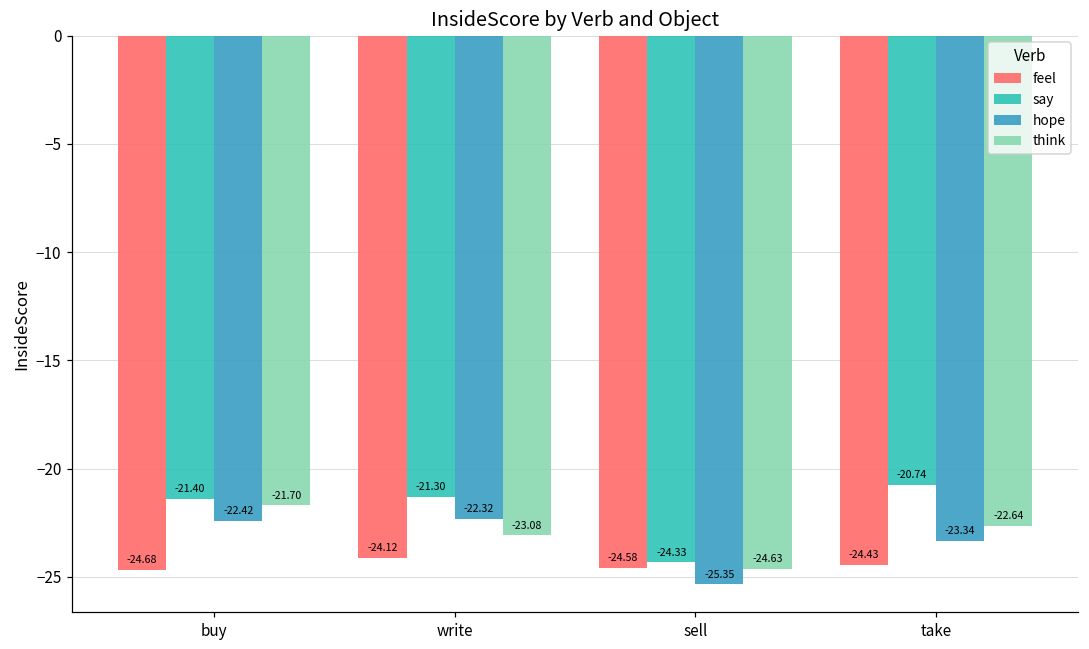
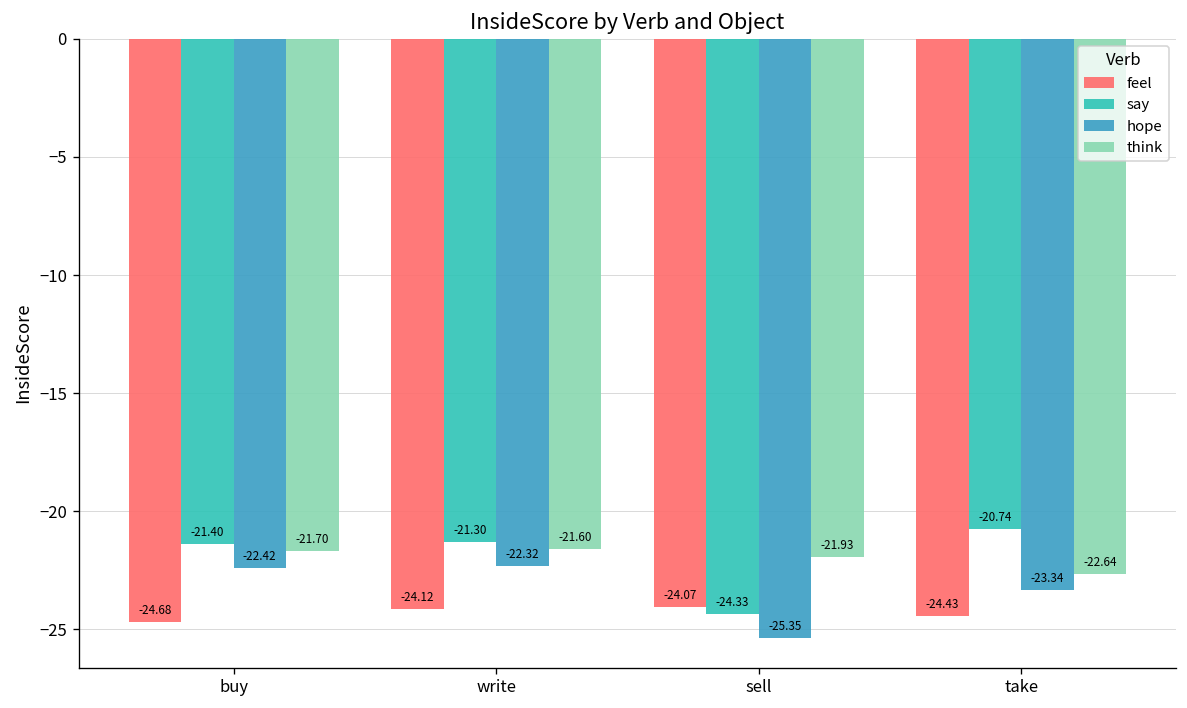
think, write: -23.08 -> -21.60
feel, sell: -24.58 -> -24.07
think, sell: -24.63 -> -21.93
